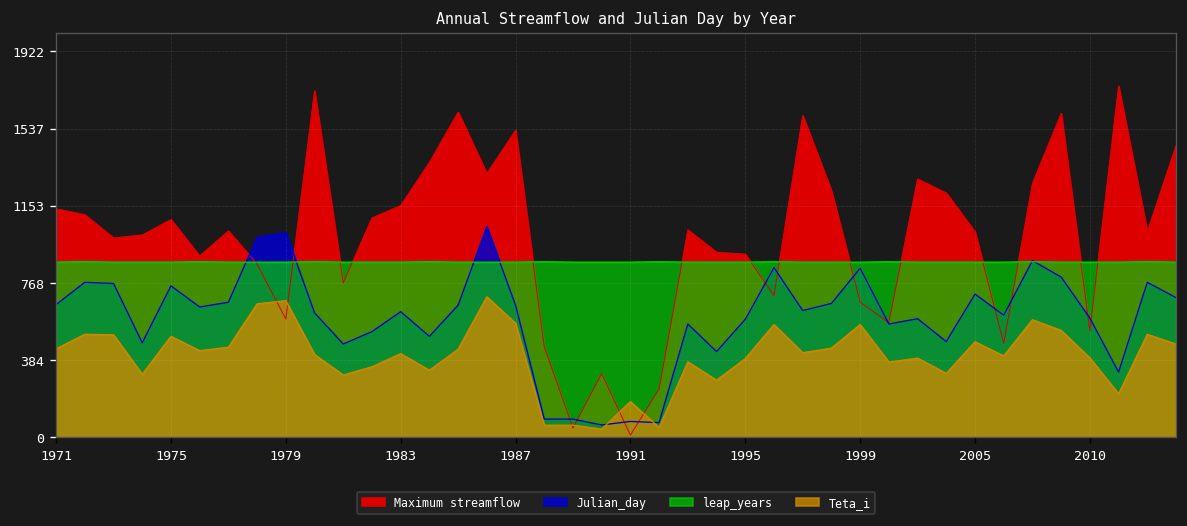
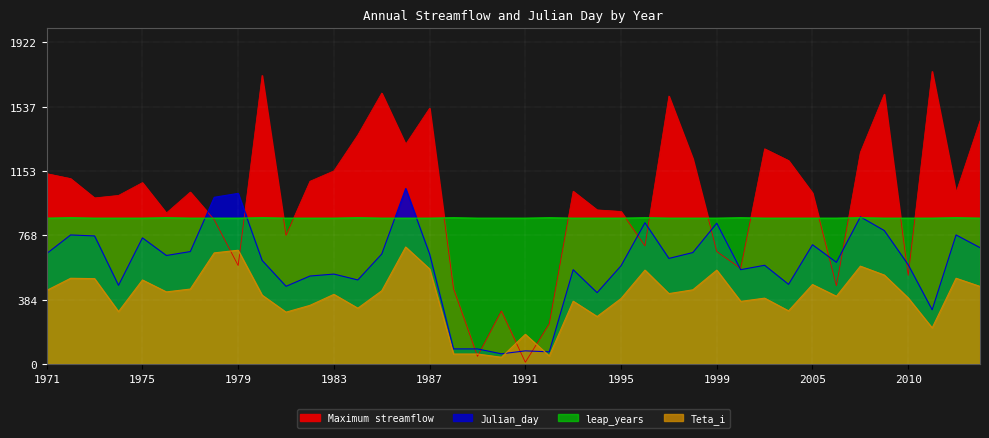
Julian_day, 1983: 630 -> 540
